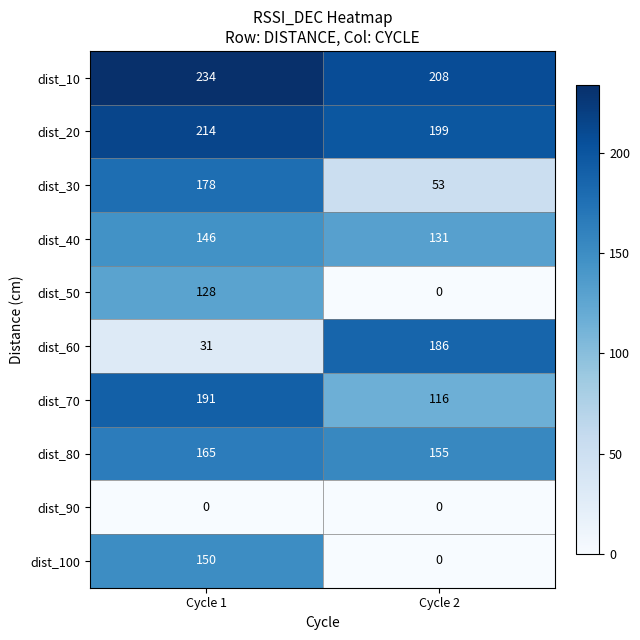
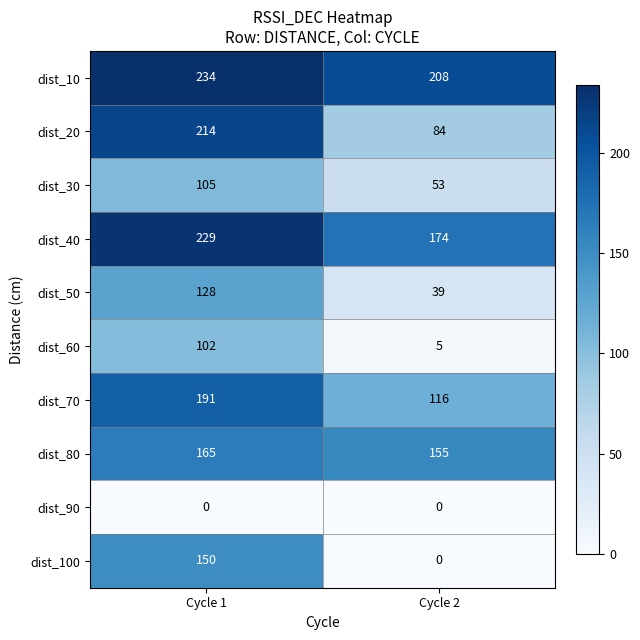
dist_20, Cycle 2: 199 -> 84
dist_30, Cycle 1: 178 -> 105
dist_40, Cycle 1: 146 -> 229
dist_40, Cycle 2: 131 -> 174
dist_50, Cycle 2: 0 -> 39
dist_60, Cycle 1: 31 -> 102
dist_60, Cycle 2: 186 -> 5
